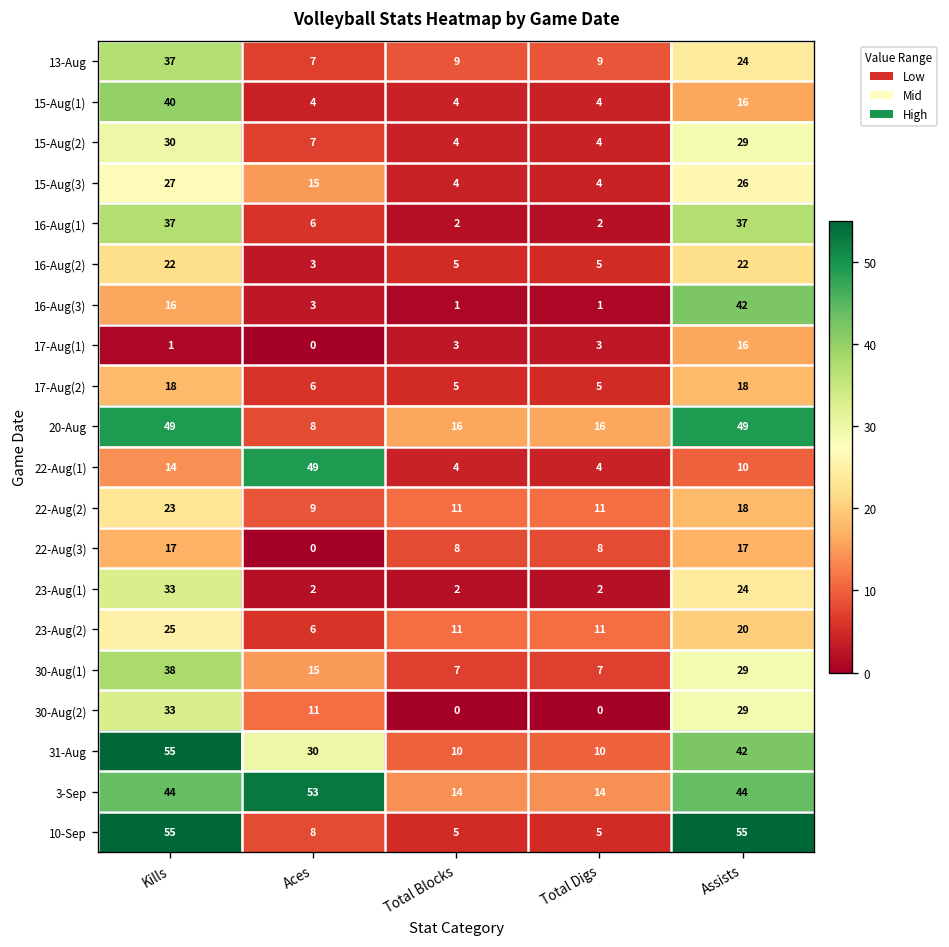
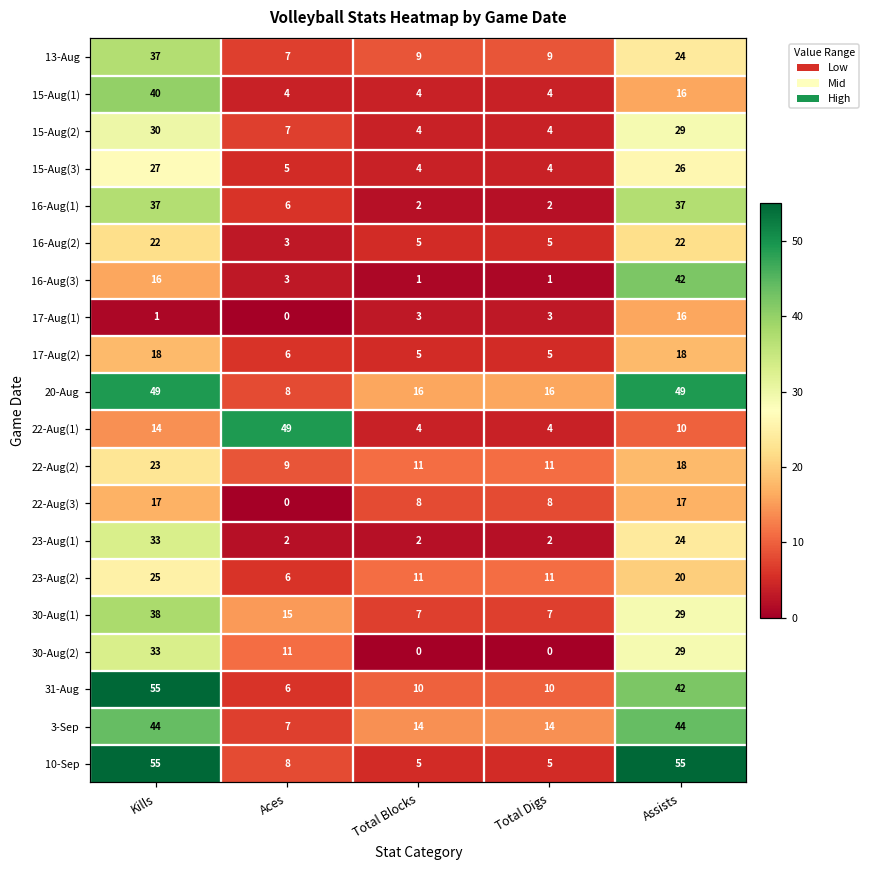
15-Aug(3), Aces: 15 -> 5
31-Aug, Aces: 30 -> 6
3-Sep, Aces: 53 -> 7
